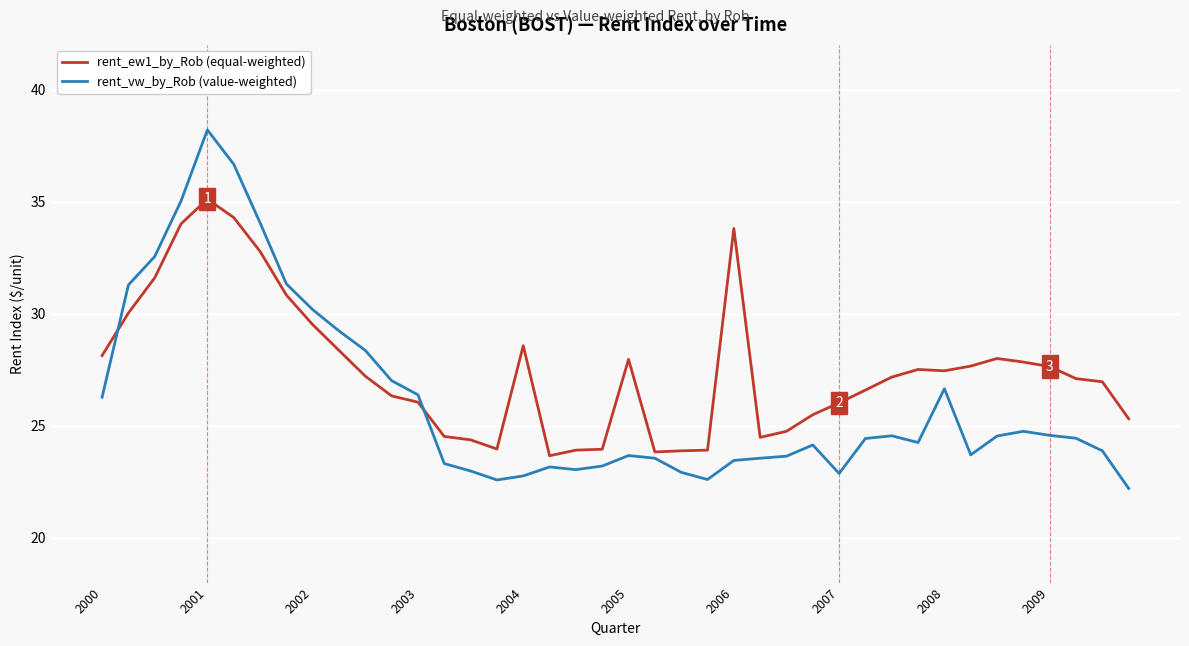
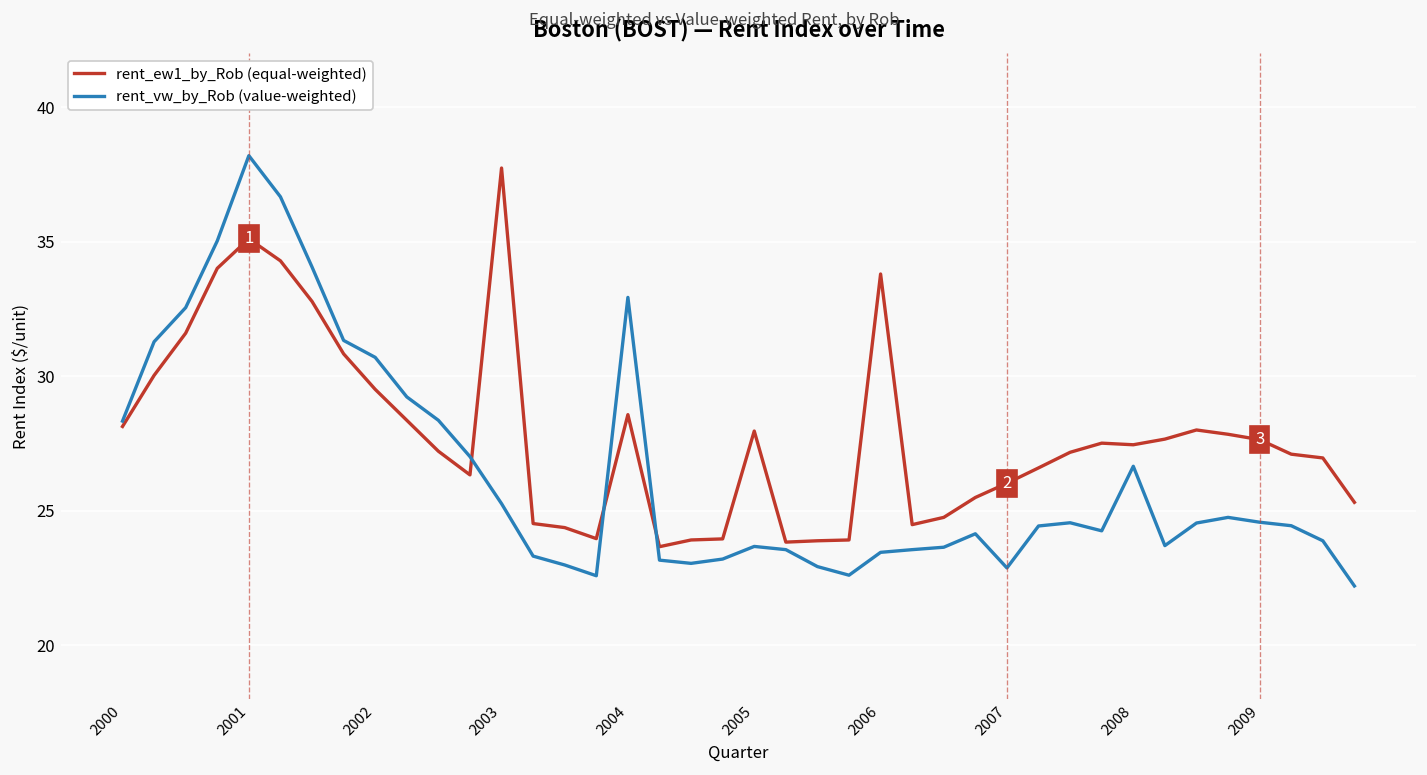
rent_vw_by_Rob (value-weighted), 2000: 26.3 -> 28.3
rent_vw_by_Rob (value-weighted), 2002: 30.2 -> 30.7
rent_ew1_by_Rob (equal-weighted), 2003: 26.1 -> 37.7
rent_vw_by_Rob (value-weighted), 2003: 26.4 -> 25.3
rent_vw_by_Rob (value-weighted), 2004: 22.8 -> 32.9
